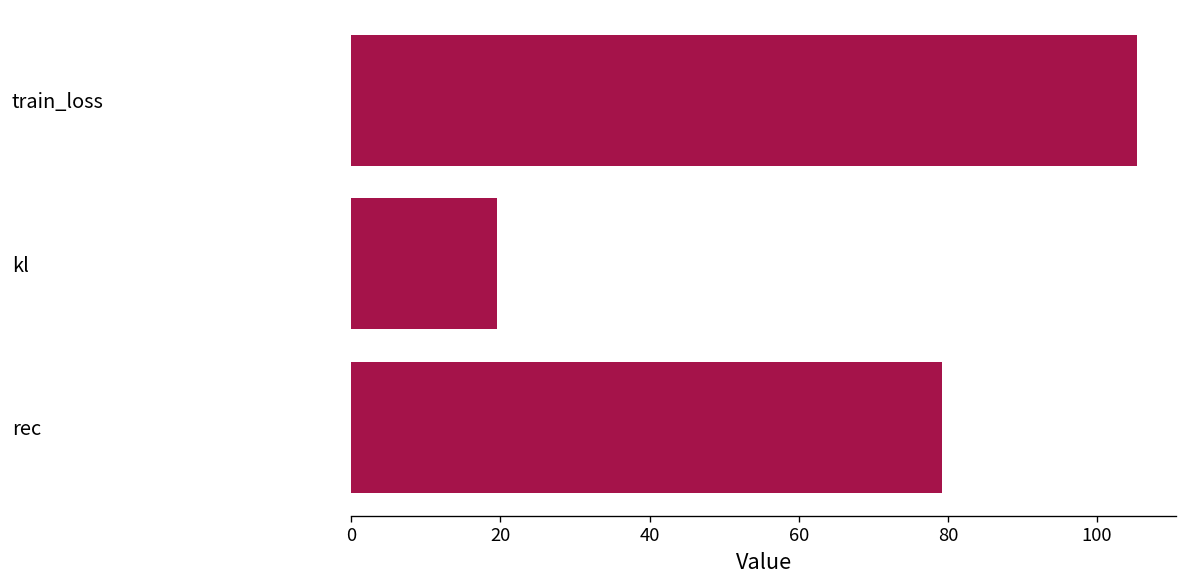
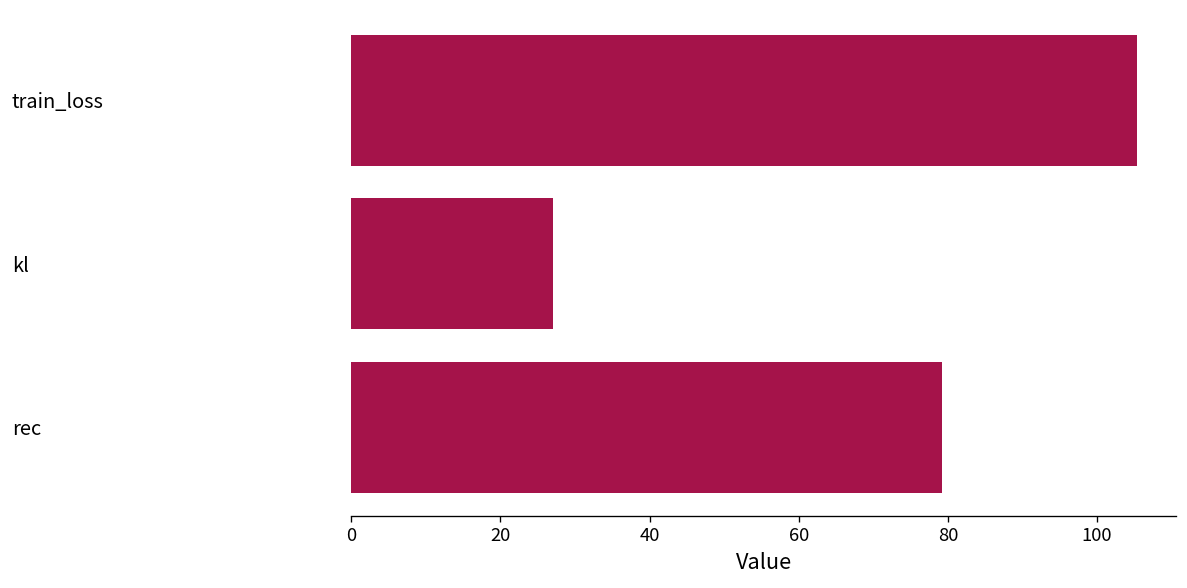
kl: 20 -> 27
